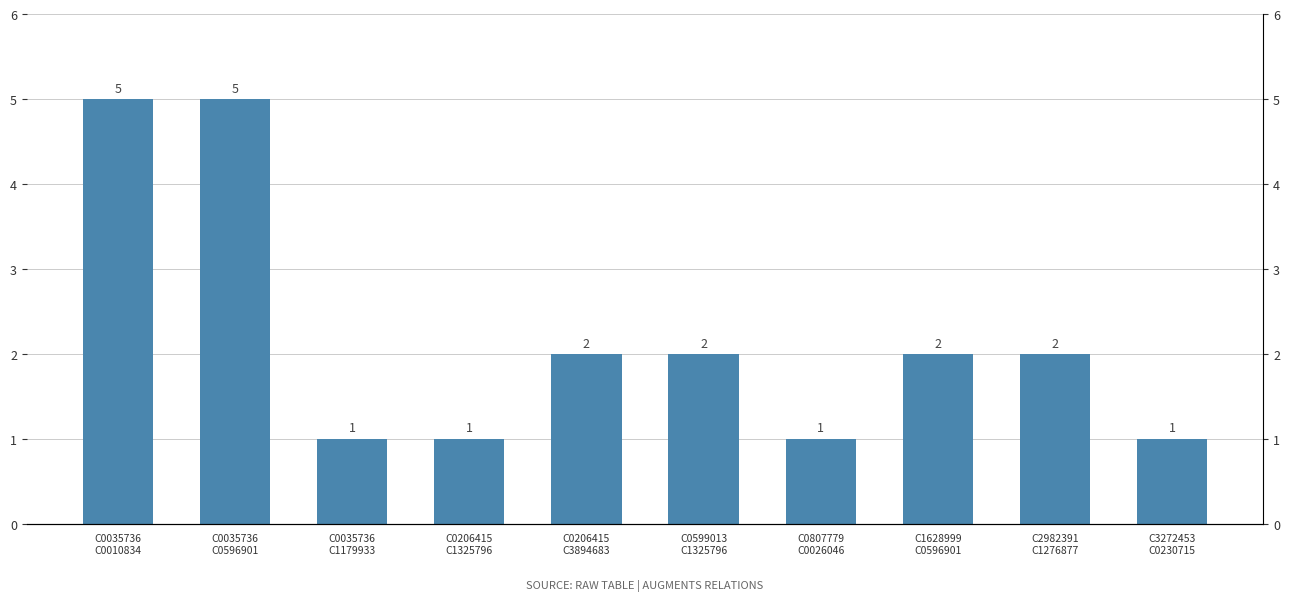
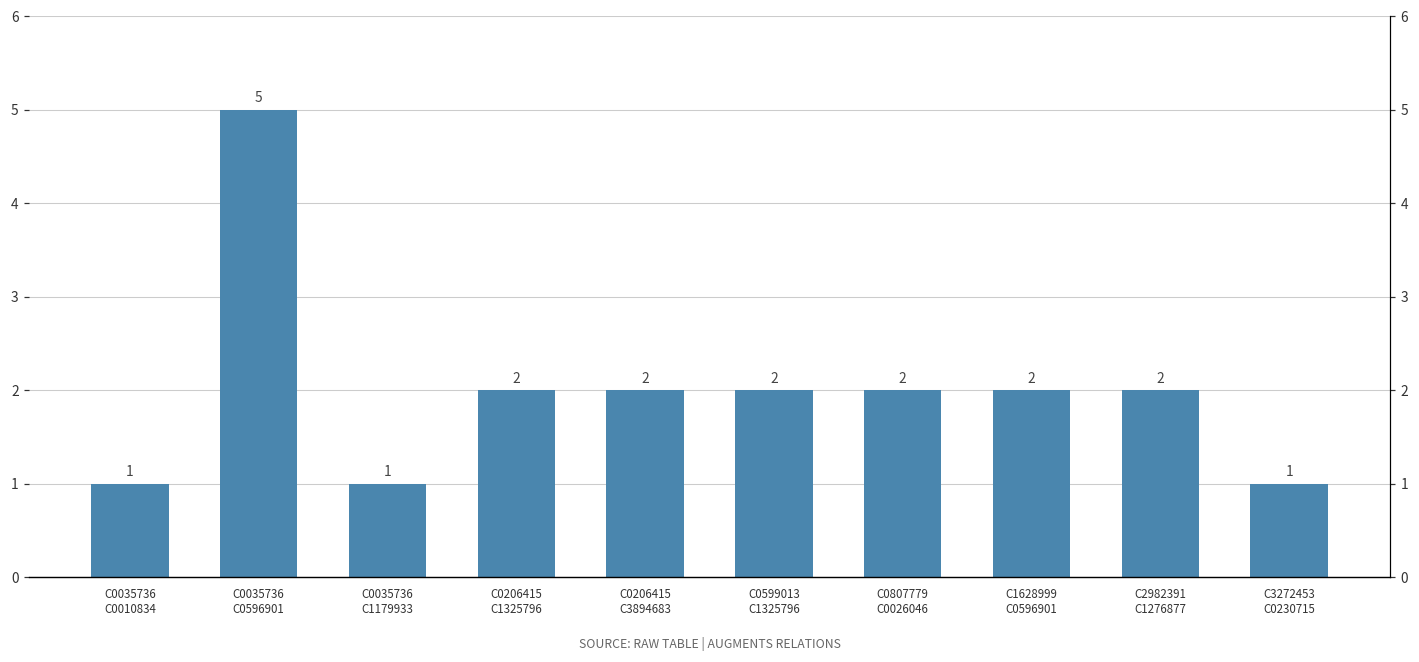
C0035736 C0010834: 5 -> 1
C0206415 C1325796: 1 -> 2
C0807779 C0026046: 1 -> 2
